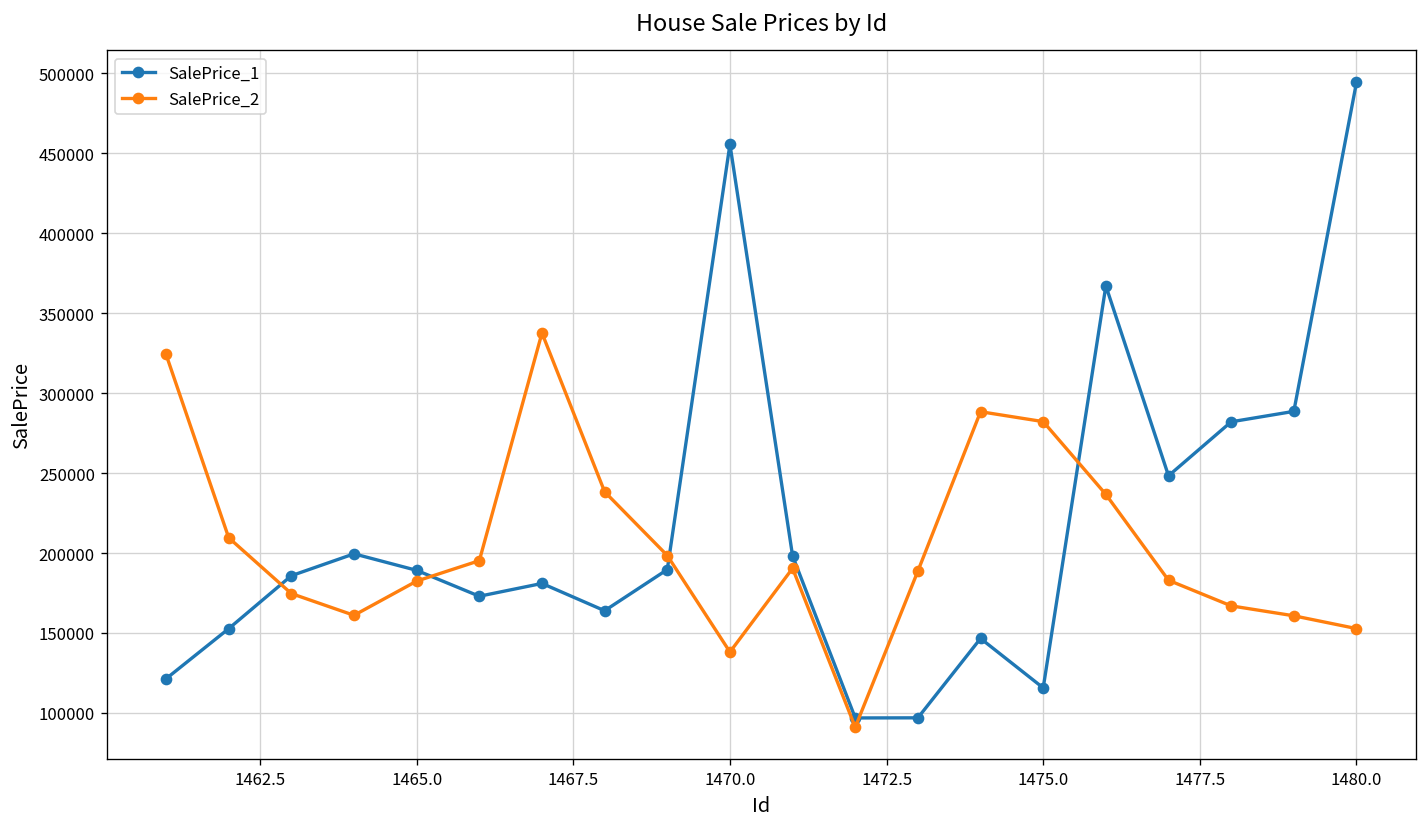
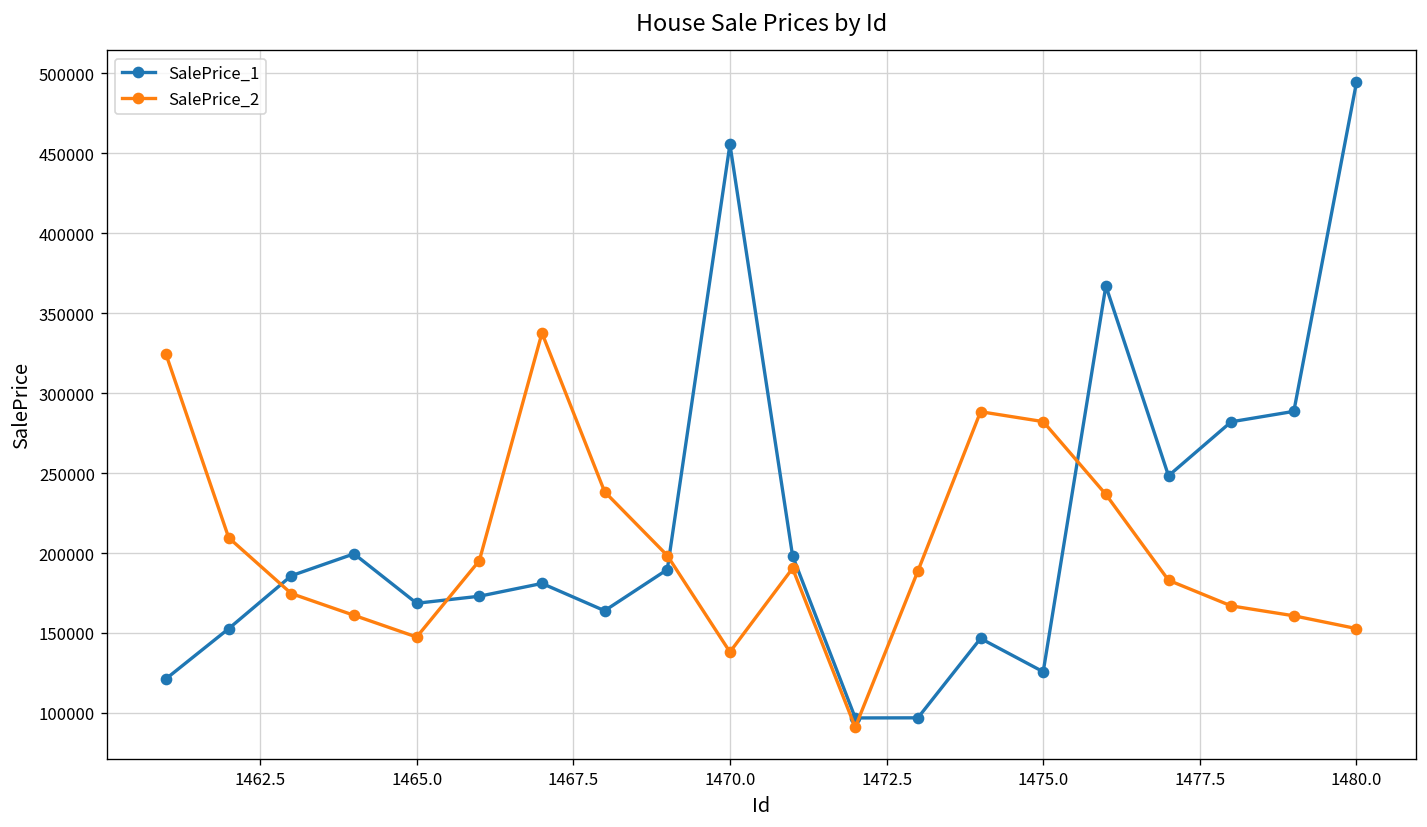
SalePrice_1, 1465.0: 189000 -> 169000
SalePrice_2, 1465.0: 182000 -> 147000
SalePrice_1, 1475.0: 116000 -> 126000
